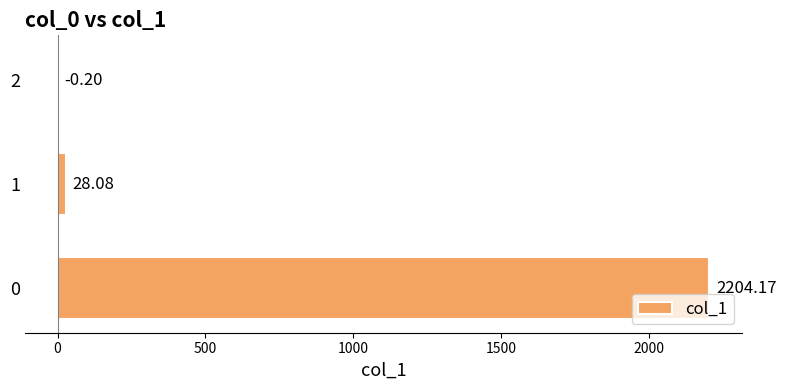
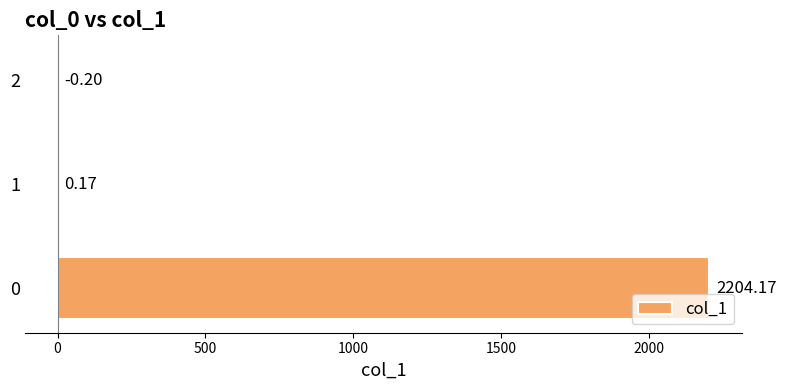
1: 28.08 -> 0.17
